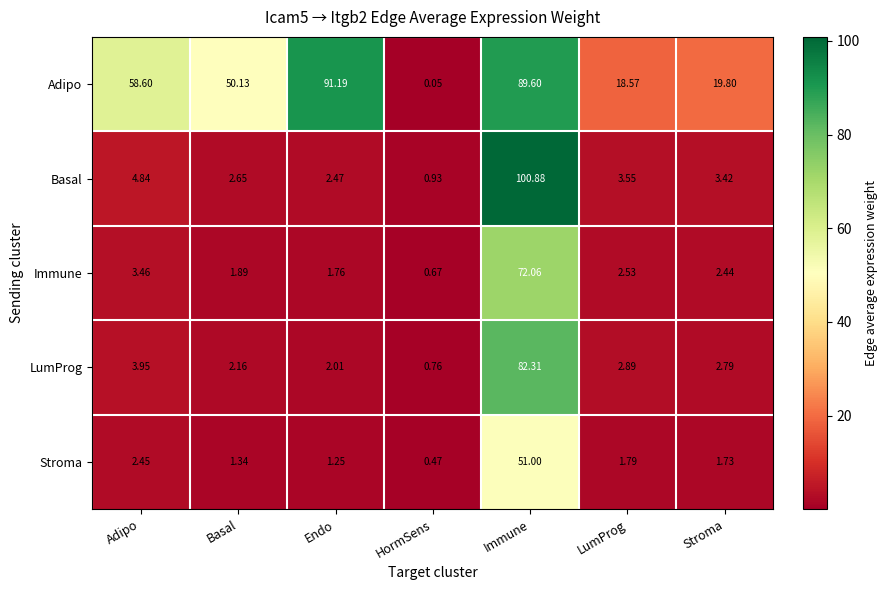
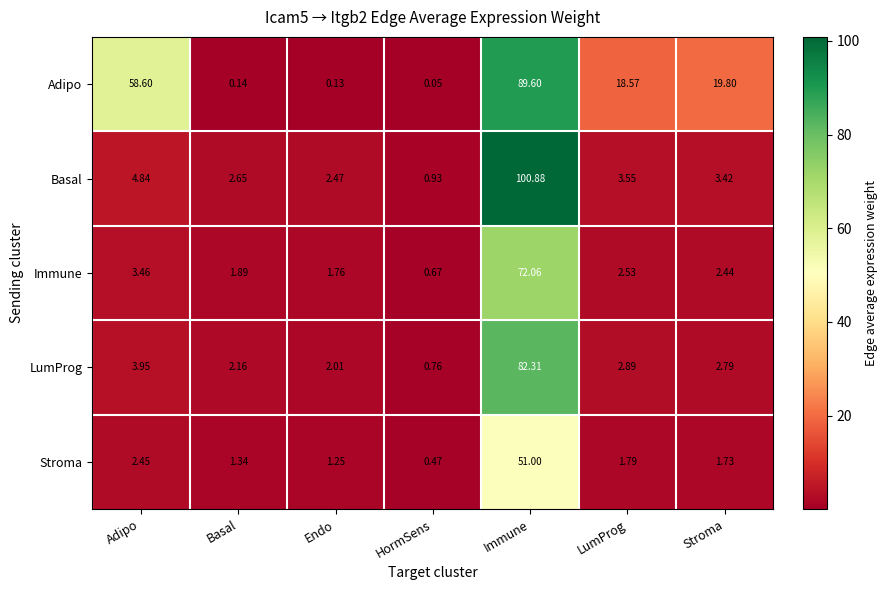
Adipo, Basal: 50.13 -> 0.14
Adipo, Endo: 91.19 -> 0.13
